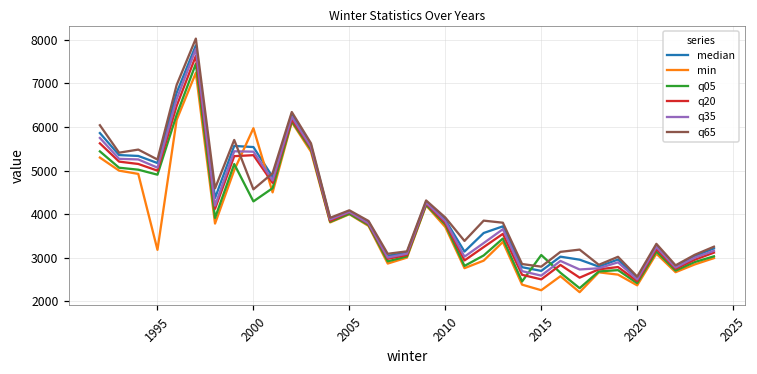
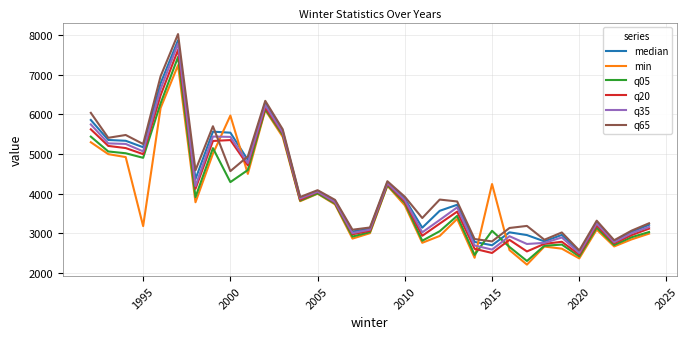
min, 2015: 2300 -> 4200
